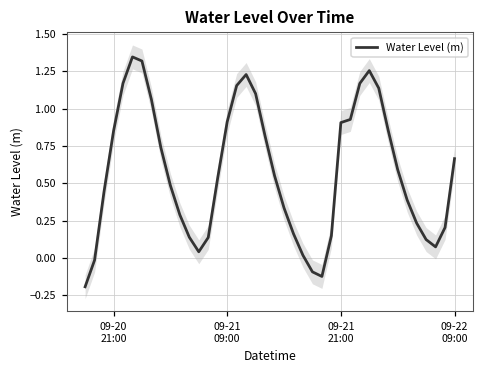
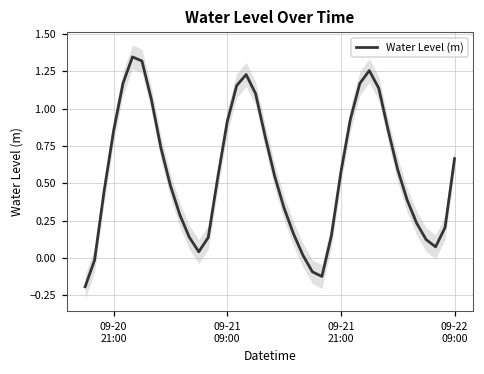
Water Level (m), 09-21 21:00: 0.91 -> 0.57
